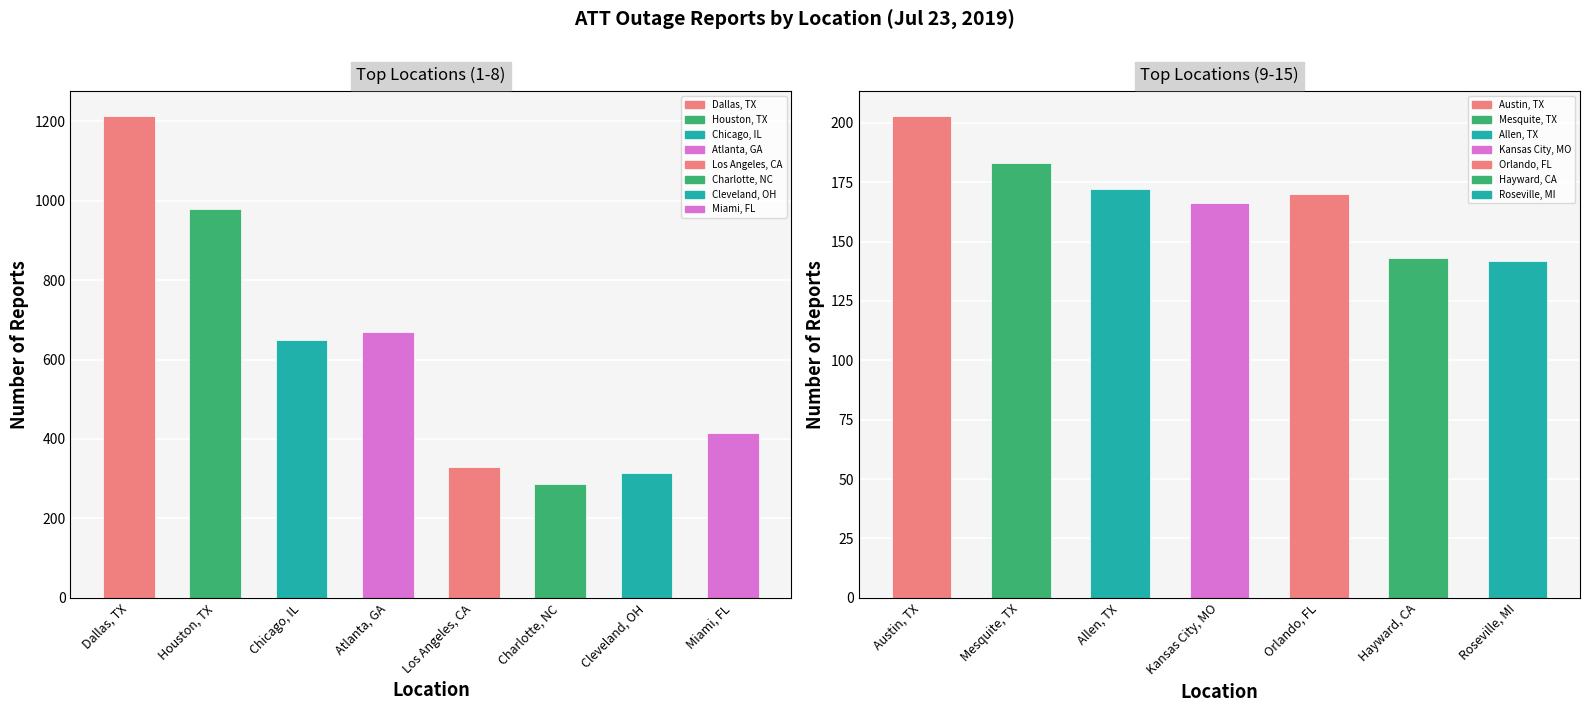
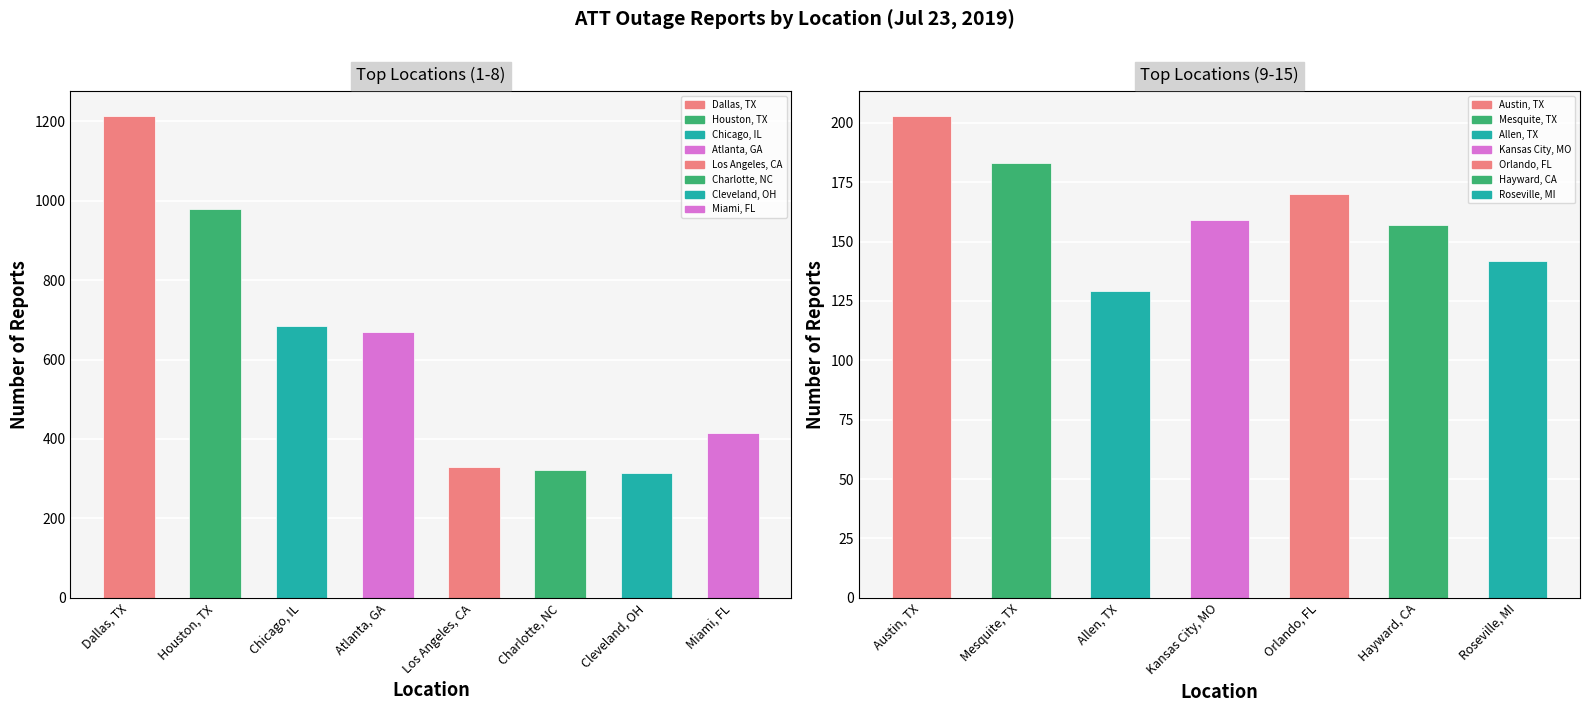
Top Locations (1-8), Chicago, IL: 650 -> 680
Top Locations (1-8), Charlotte, NC: 290 -> 320
Top Locations (9-15), Allen, TX: 172 -> 129
Top Locations (9-15), Kansas City, MO: 166 -> 159
Top Locations (9-15), Hayward, CA: 143 -> 157
